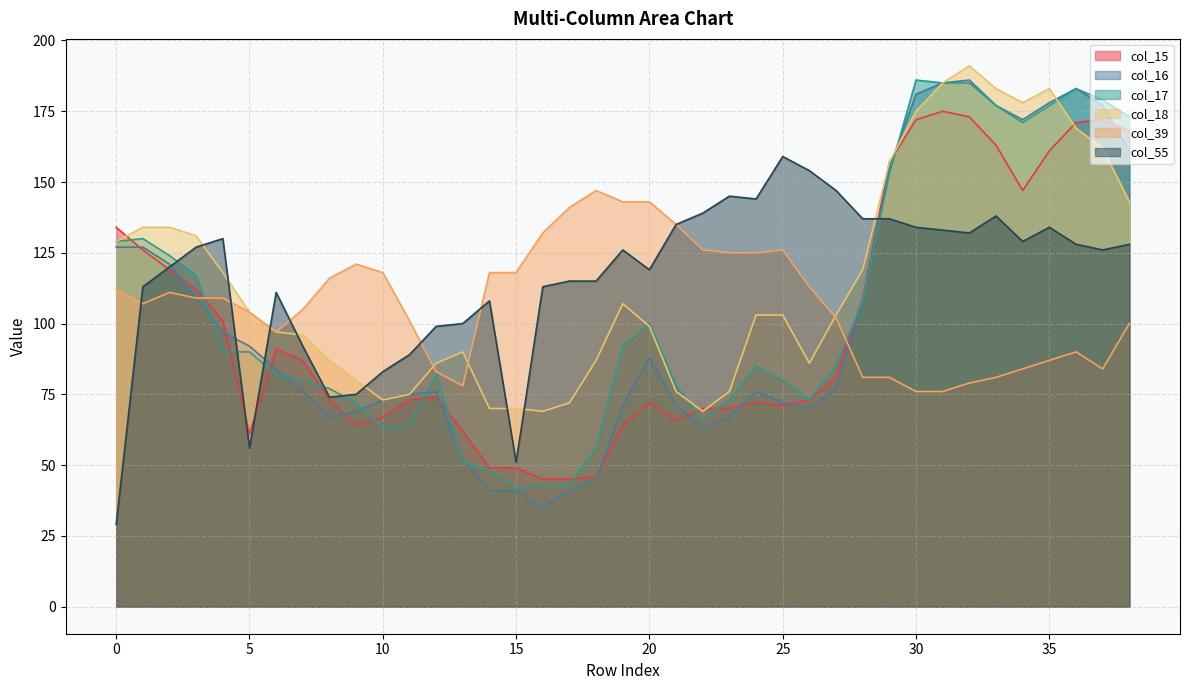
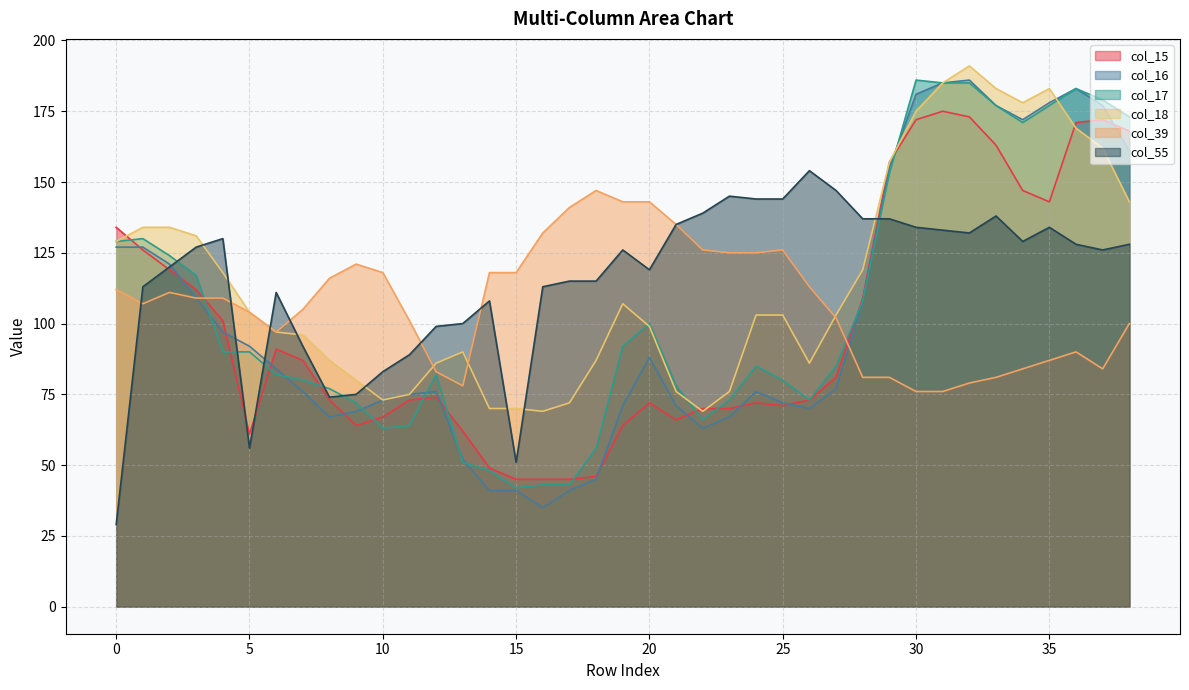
col_15, 15: 49 -> 45
col_55, 25: 159 -> 144
col_15, 35: 161 -> 143
